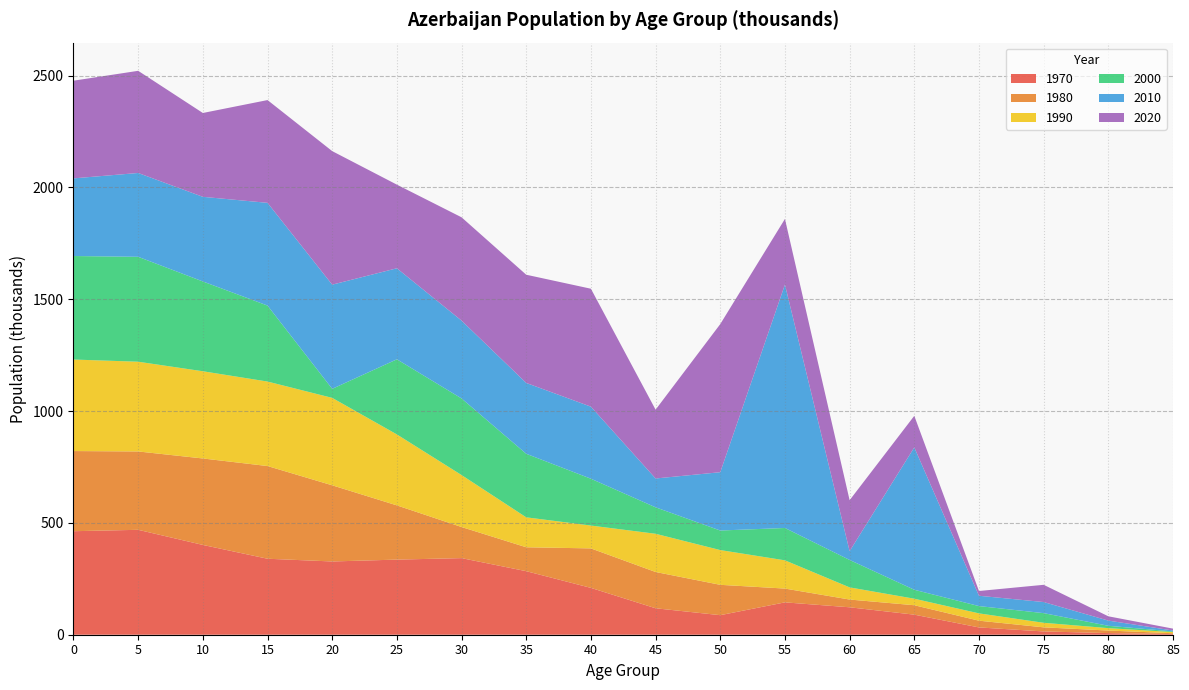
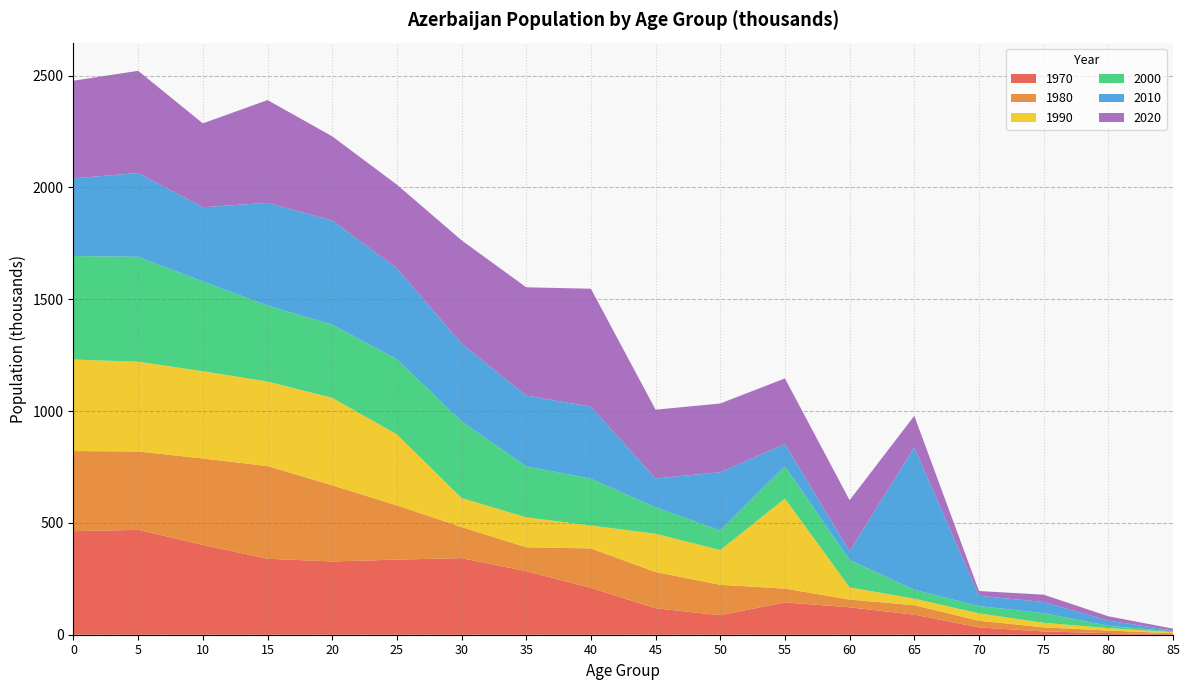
2010, 10: 380 -> 330
2000, 20: 40 -> 330
2020, 20: 600 -> 380
1990, 30: 230 -> 130
2000, 35: 280 -> 230
2020, 50: 660 -> 310
1990, 55: 130 -> 400
2010, 55: 1090 -> 100
2020, 75: 80 -> 30
